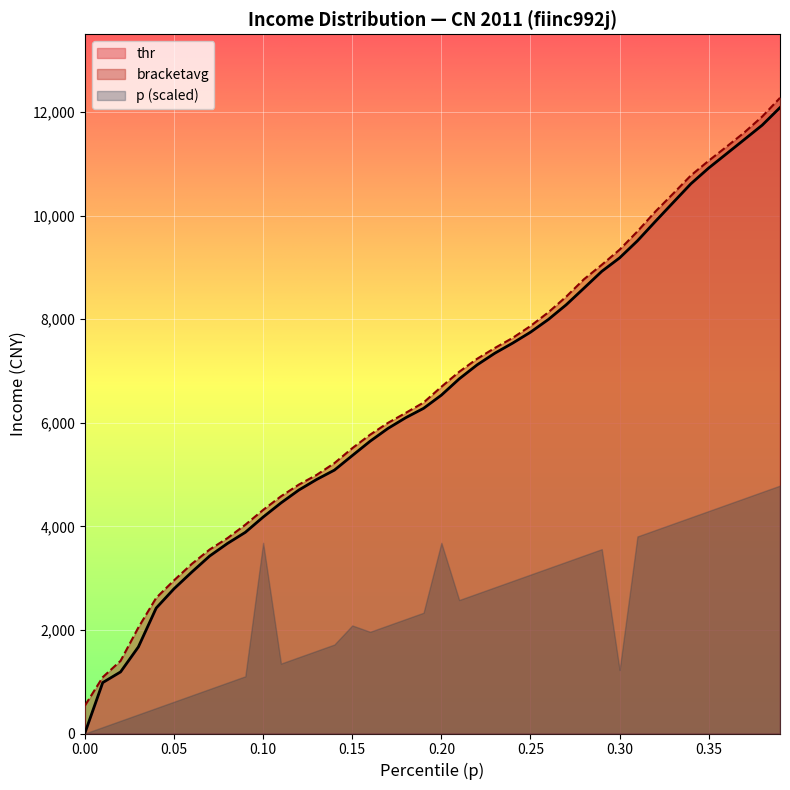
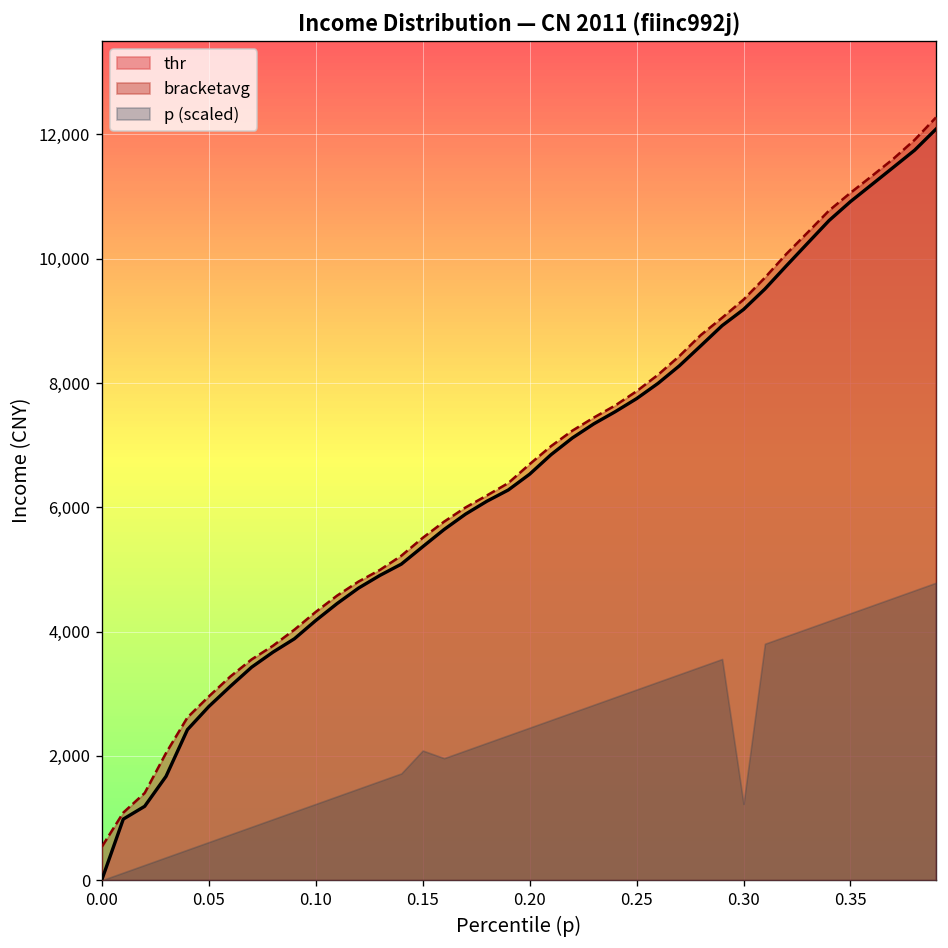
p (scaled), 0.10: 3,700 -> 1,200
p (scaled), 0.20: 3,700 -> 2,500
